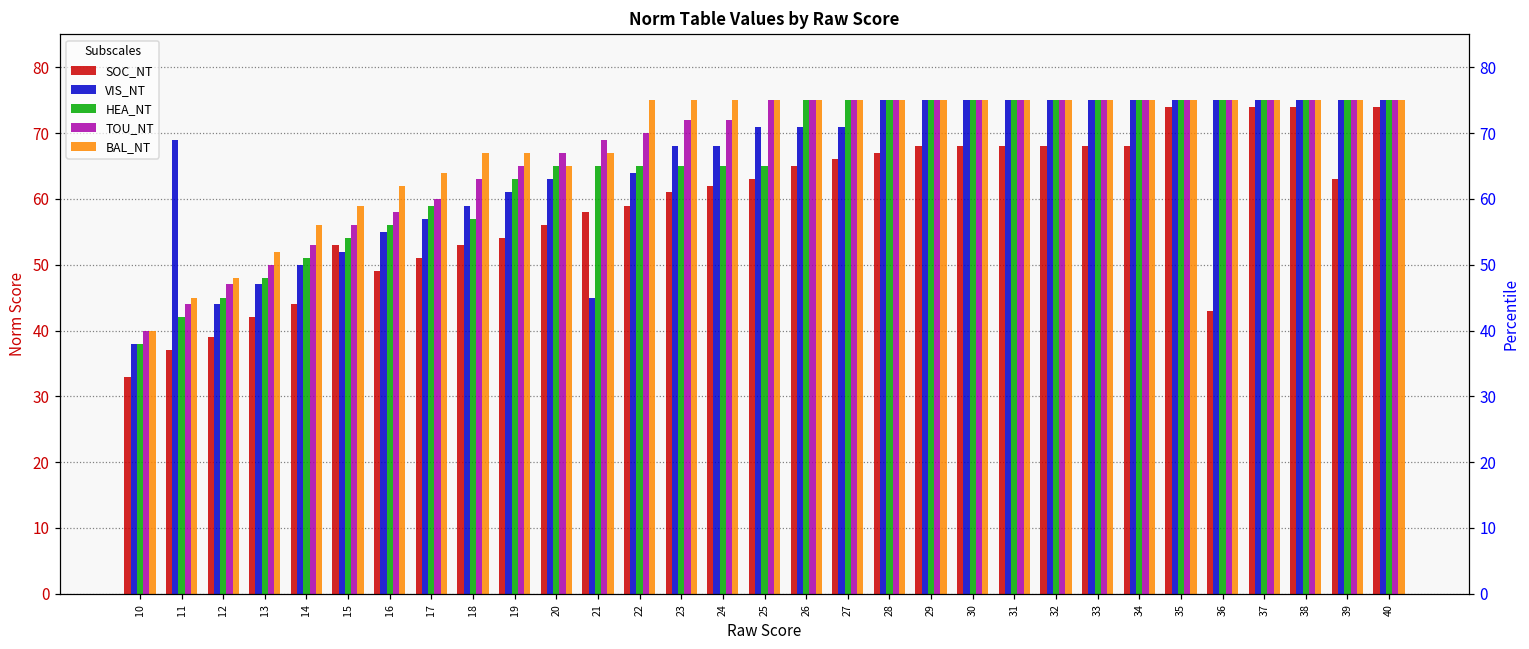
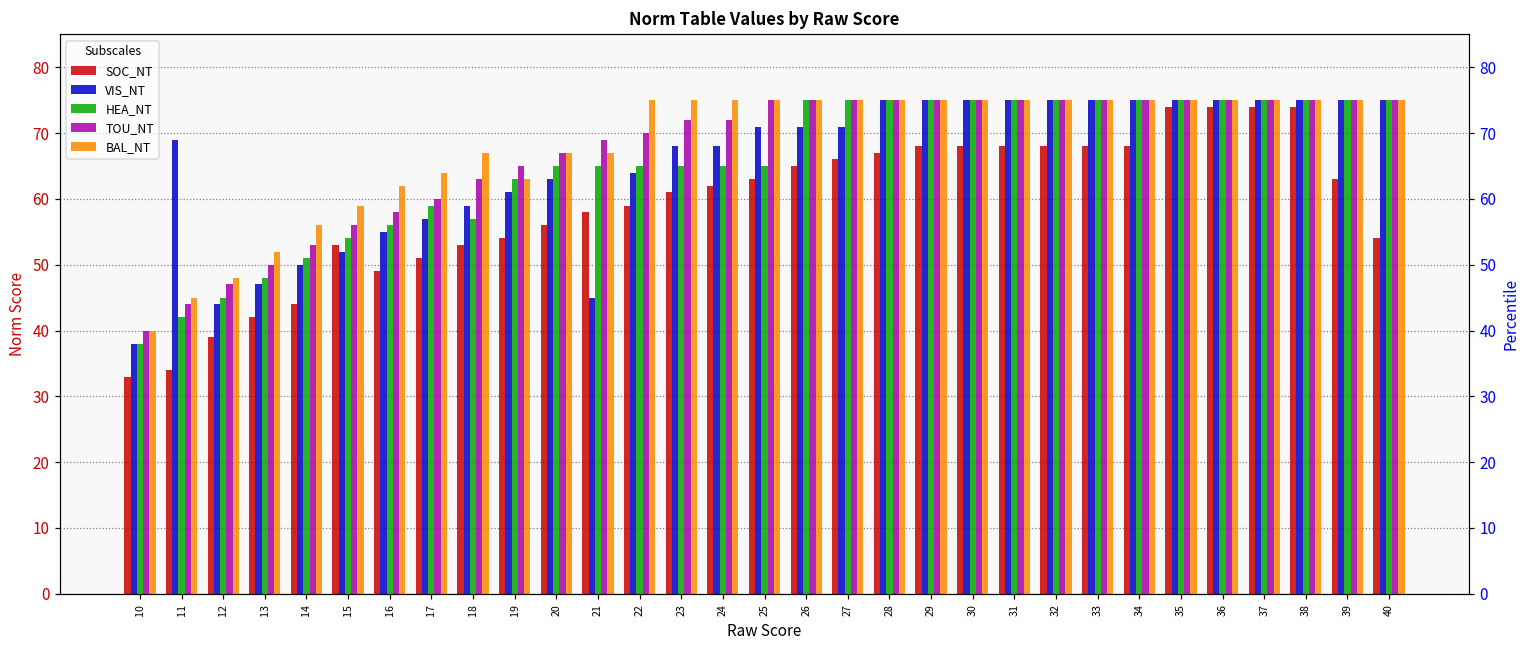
SOC_NT, 11: 37 -> 34
BAL_NT, 19: 67 -> 63
BAL_NT, 20: 65 -> 67
SOC_NT, 36: 43 -> 74
SOC_NT, 40: 74 -> 54
